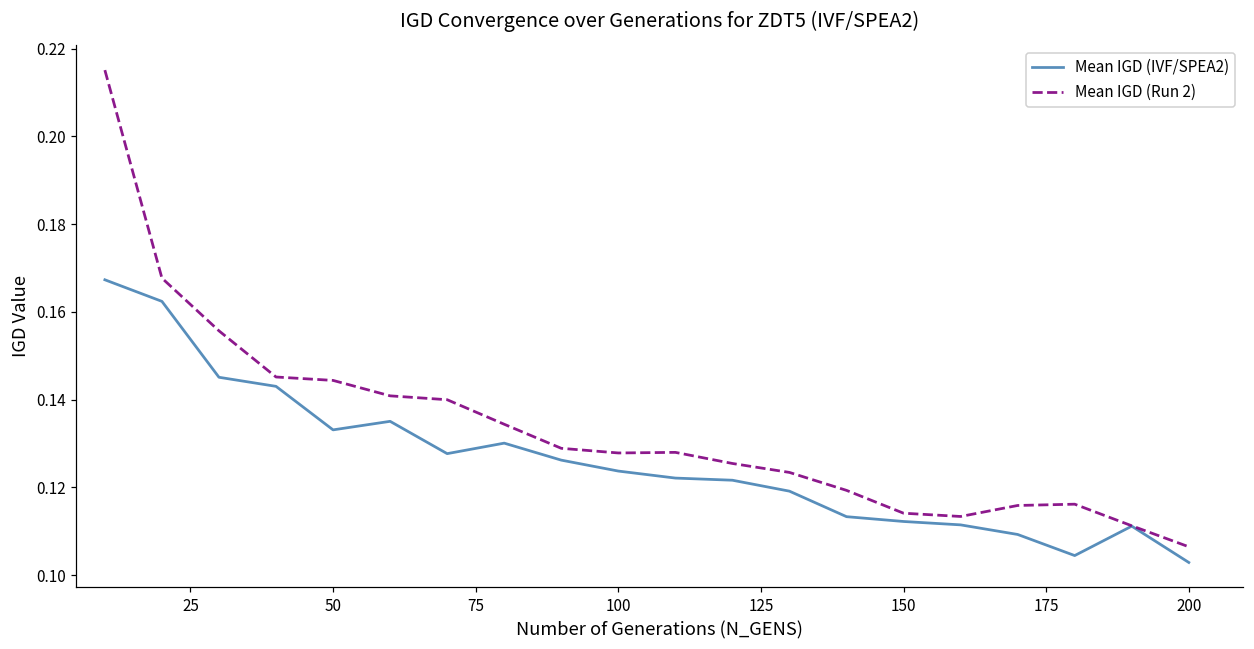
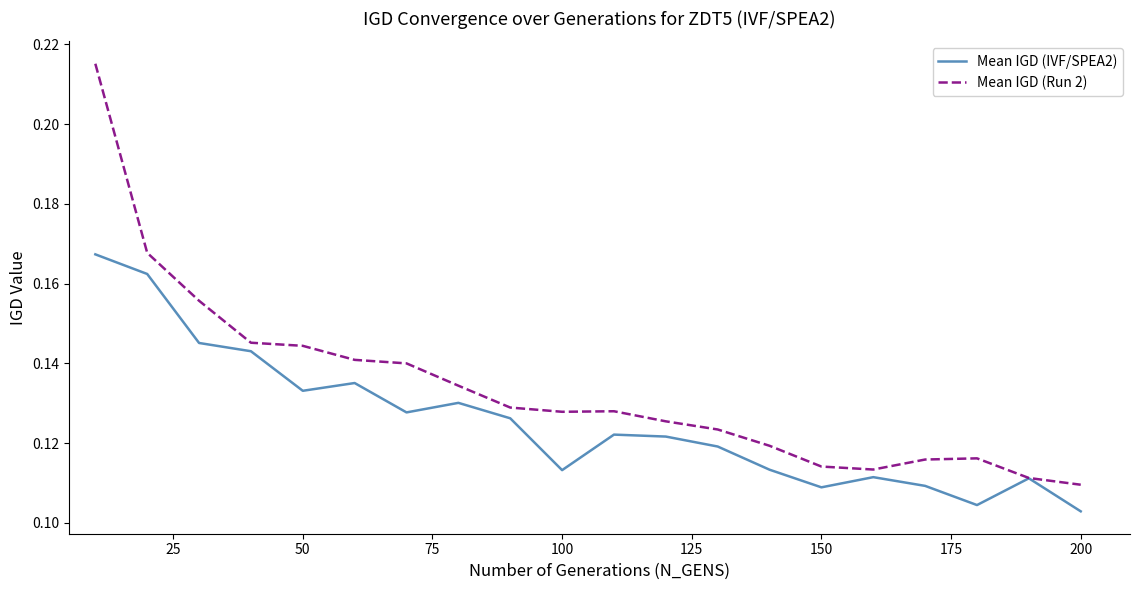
Mean IGD (IVF/SPEA2), 100: 0.124 -> 0.113
Mean IGD (IVF/SPEA2), 150: 0.112 -> 0.109
Mean IGD (Run 2), 200: 0.106 -> 0.110
